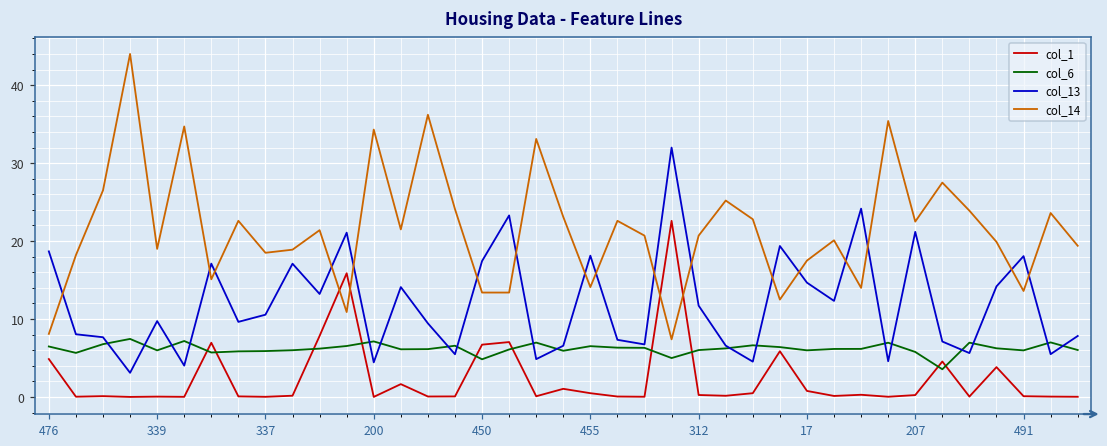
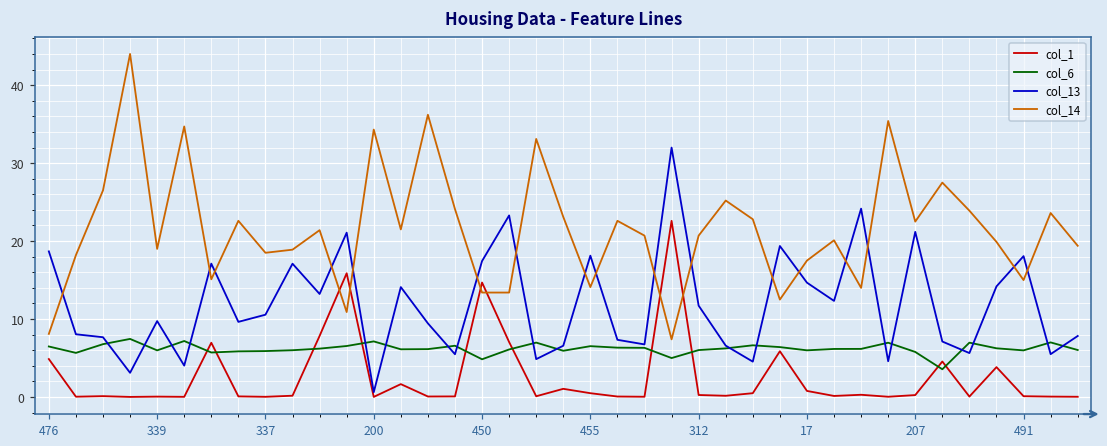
col_13, 200: 4 -> 1
col_1, 450: 7 -> 15
col_14, 491: 14 -> 15
